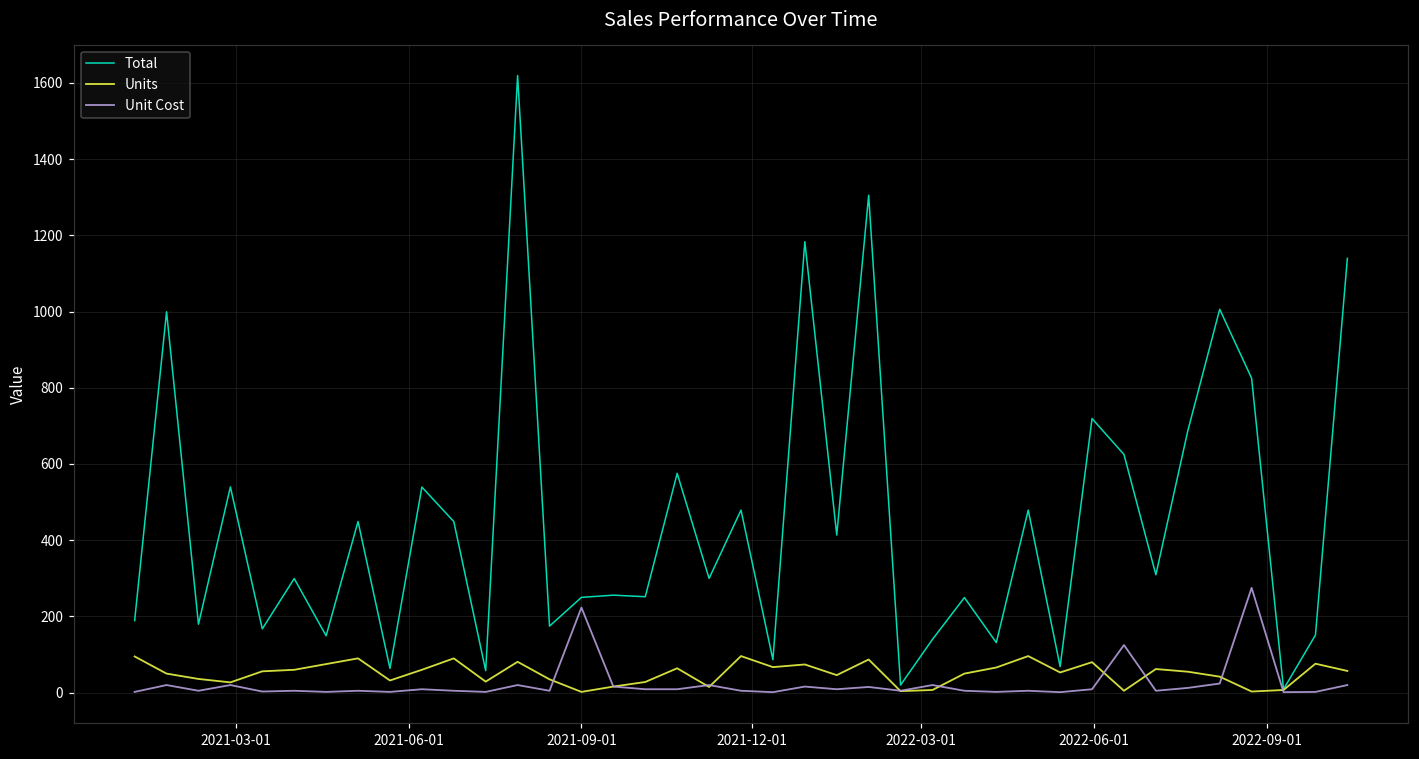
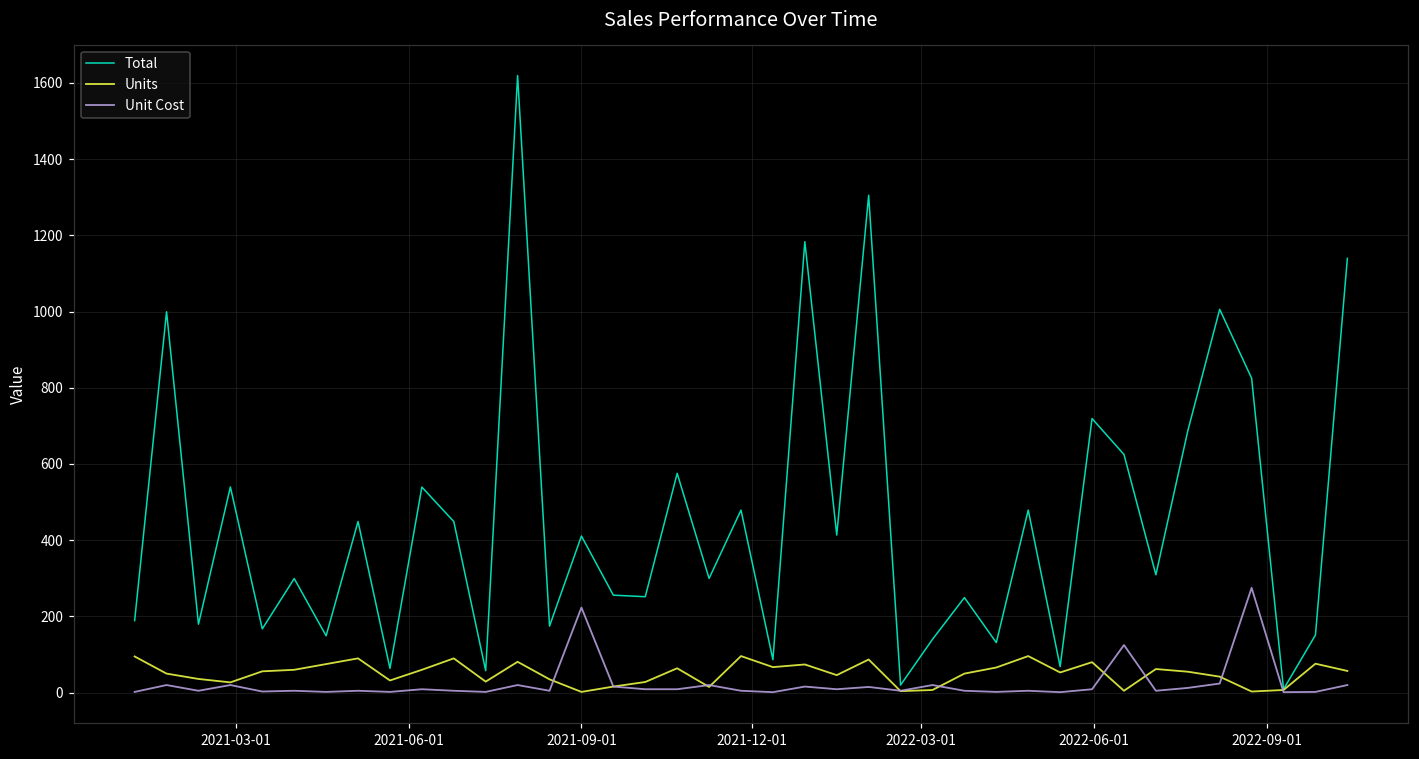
Total, 2021-09-01: 250 -> 410
